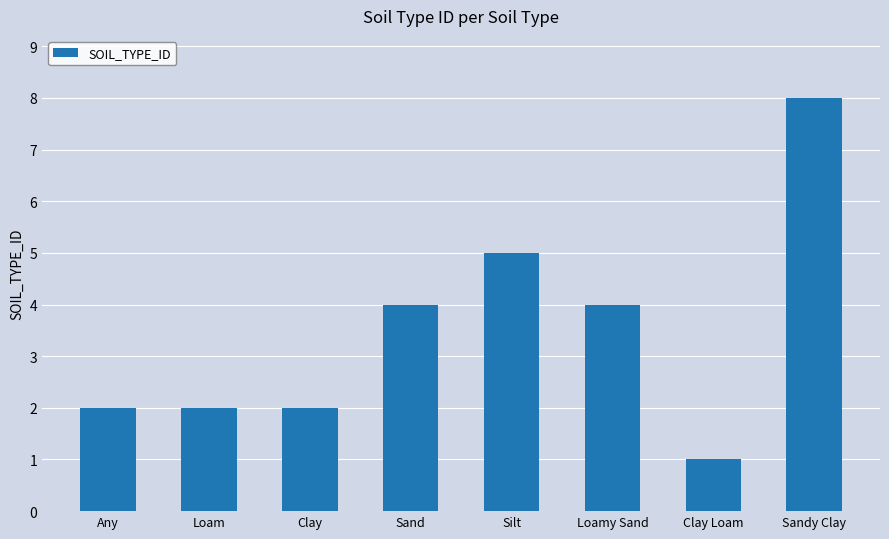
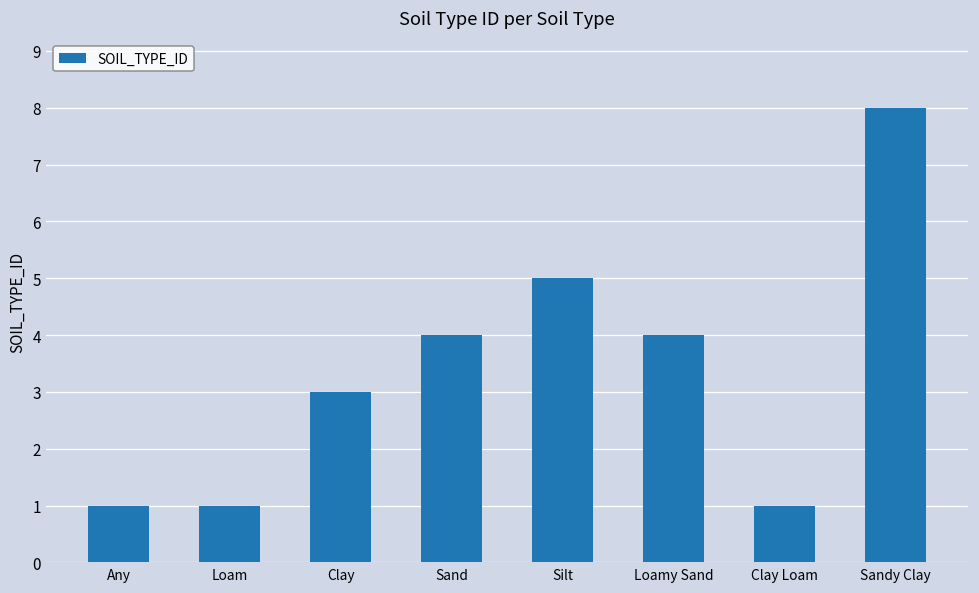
Any: 2 -> 1
Loam: 2 -> 1
Clay: 2 -> 3
